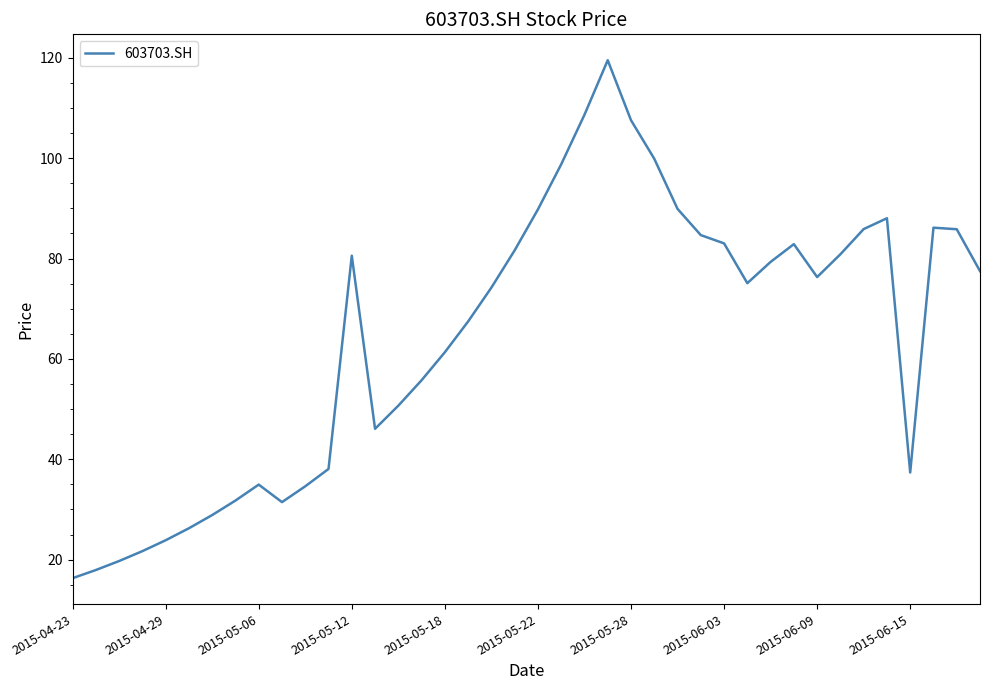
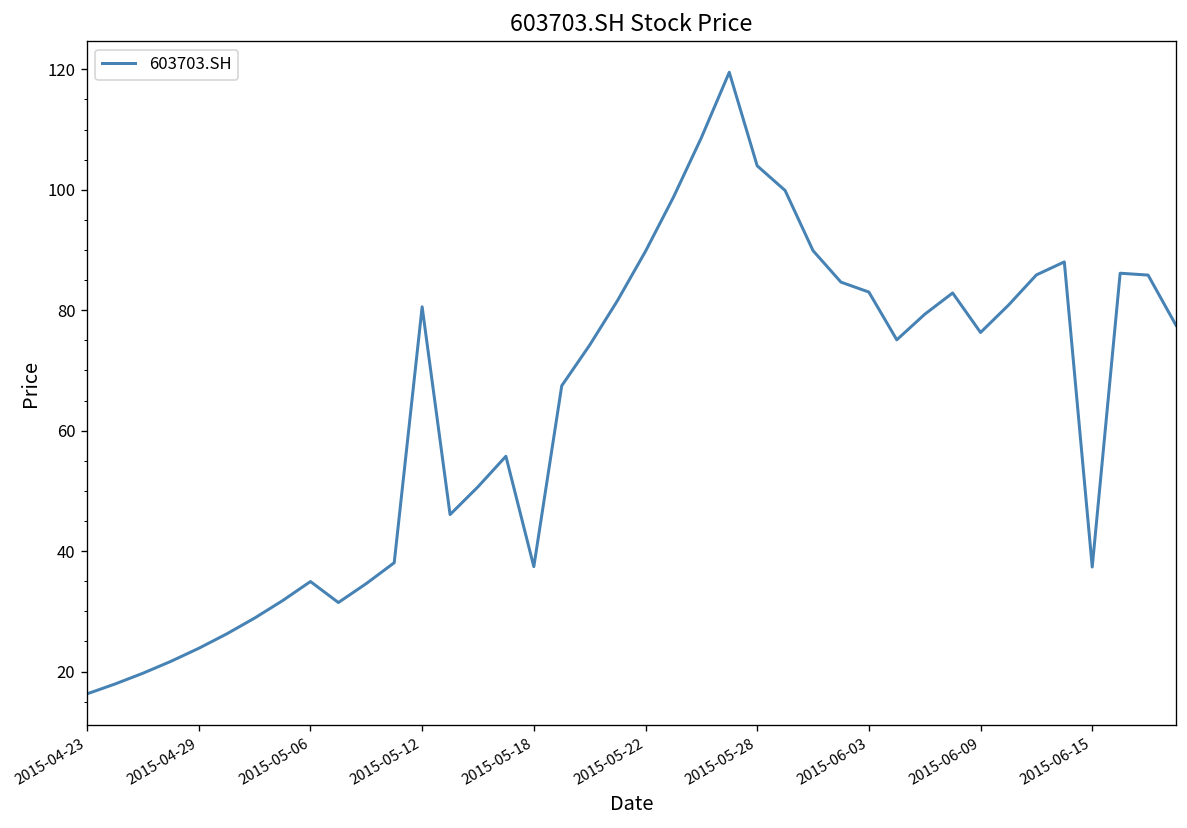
2015-05-18: 61 -> 37
2015-05-28: 108 -> 104
